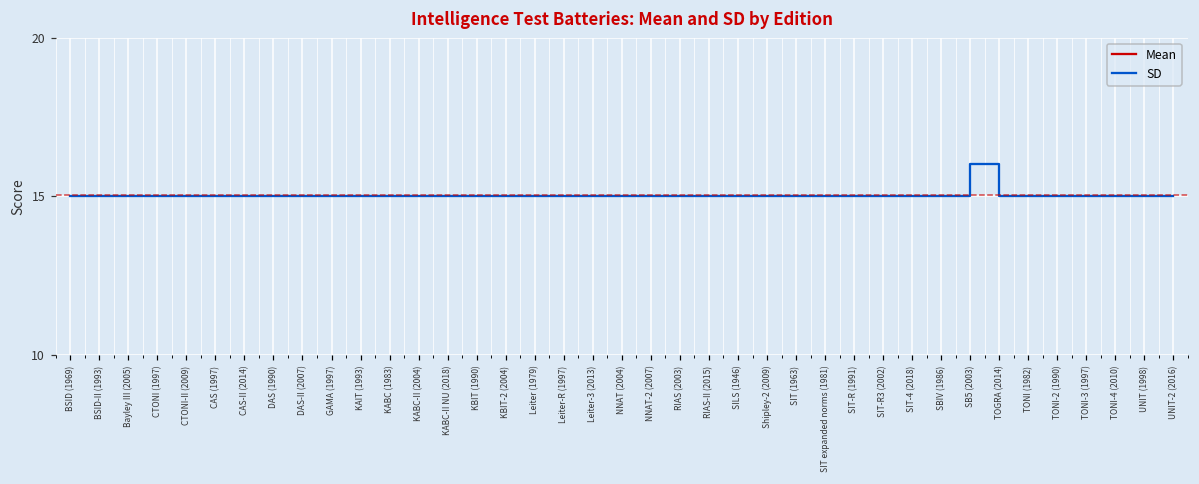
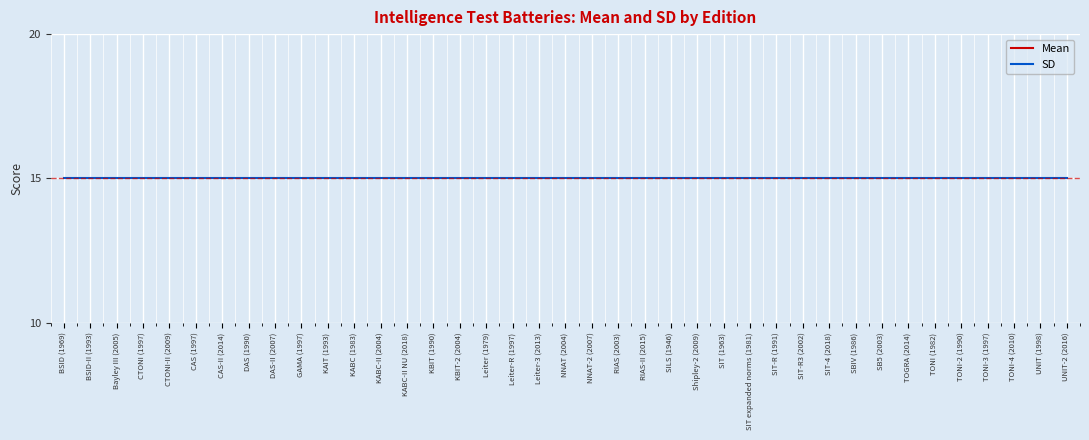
SD, SB5 (2003): 16 -> 15
